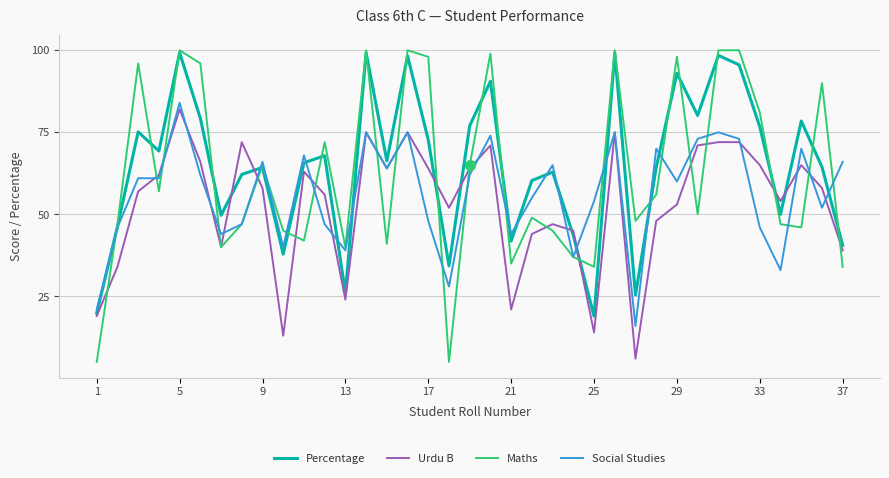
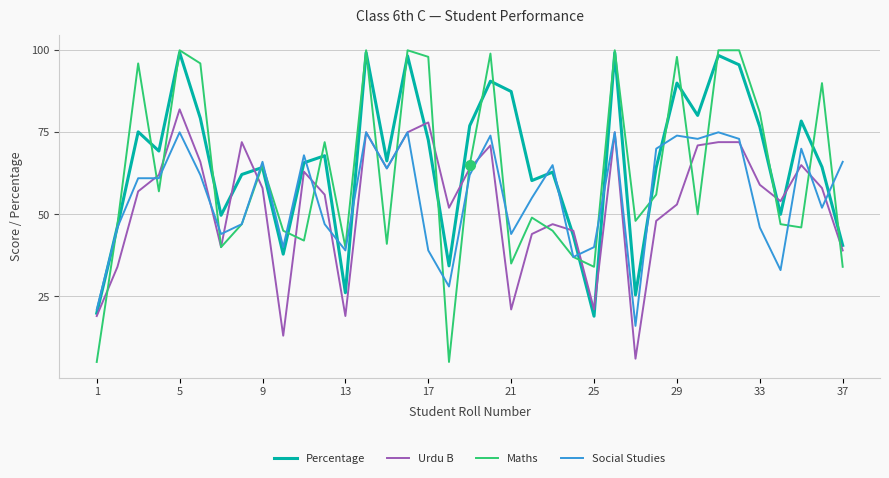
Social Studies, 5: 84 -> 75
Urdu B, 13: 24 -> 19
Urdu B, 17: 64 -> 78
Social Studies, 17: 48 -> 39
Percentage, 21: 42 -> 87
Urdu B, 25: 14 -> 21
Social Studies, 25: 54 -> 40
Percentage, 29: 93 -> 90
Social Studies, 29: 60 -> 74
Urdu B, 33: 65 -> 59
